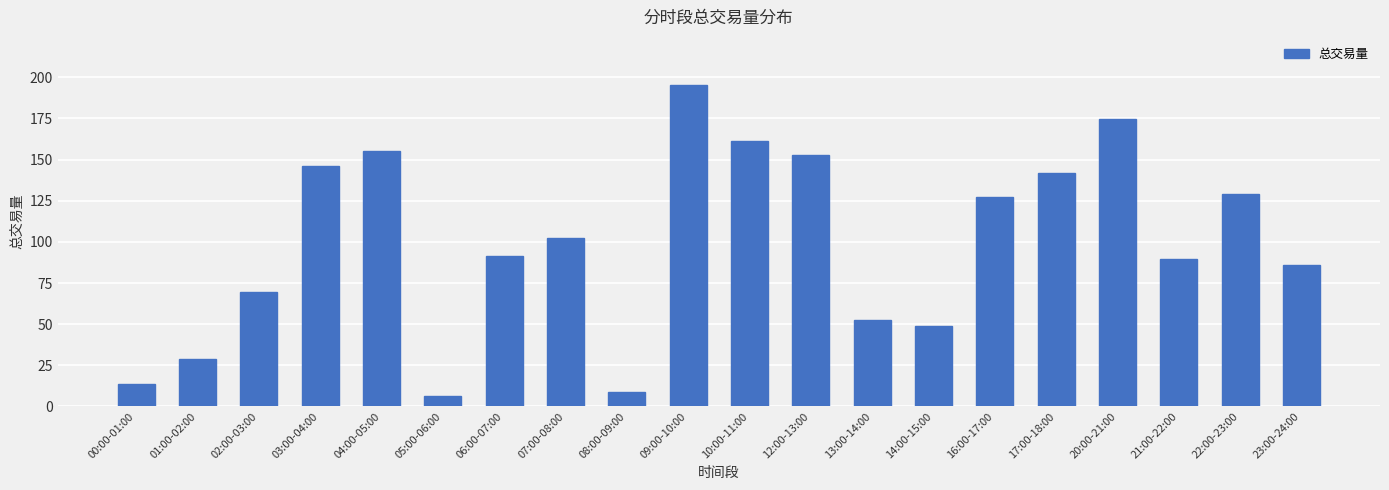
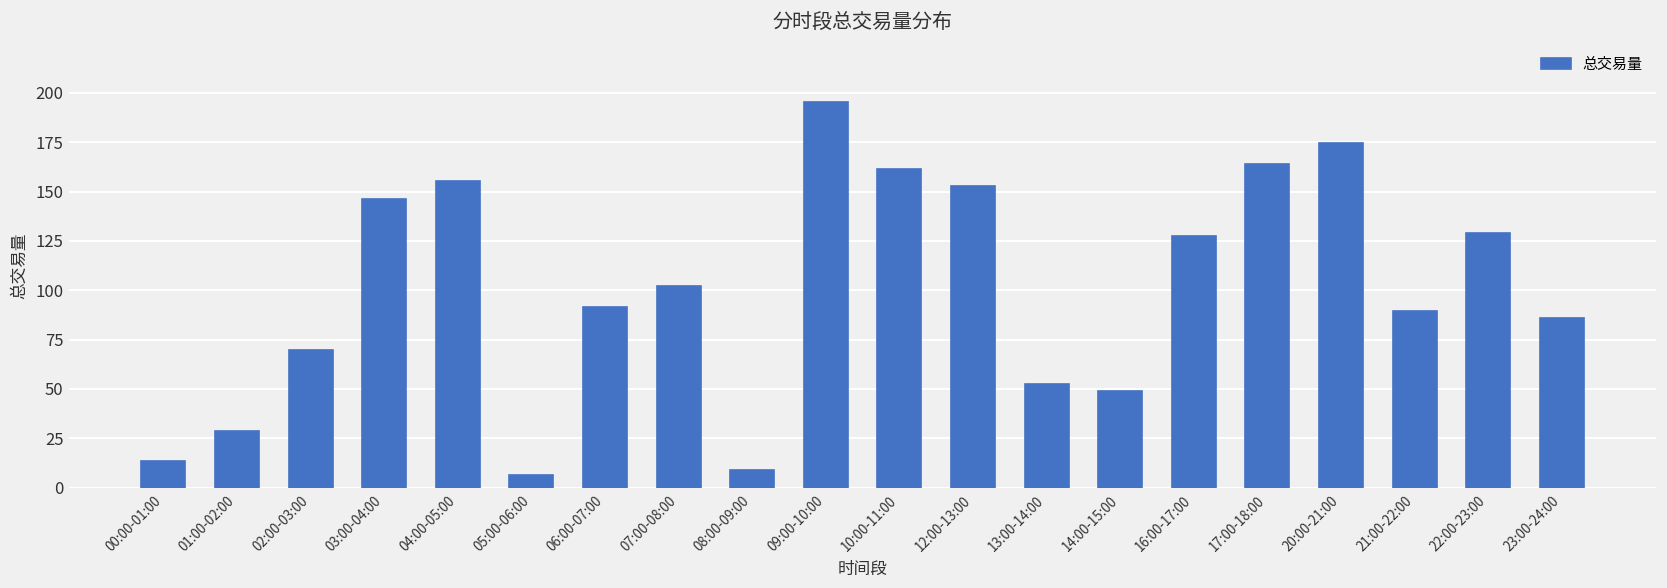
17:00-18:00: 142 -> 164
